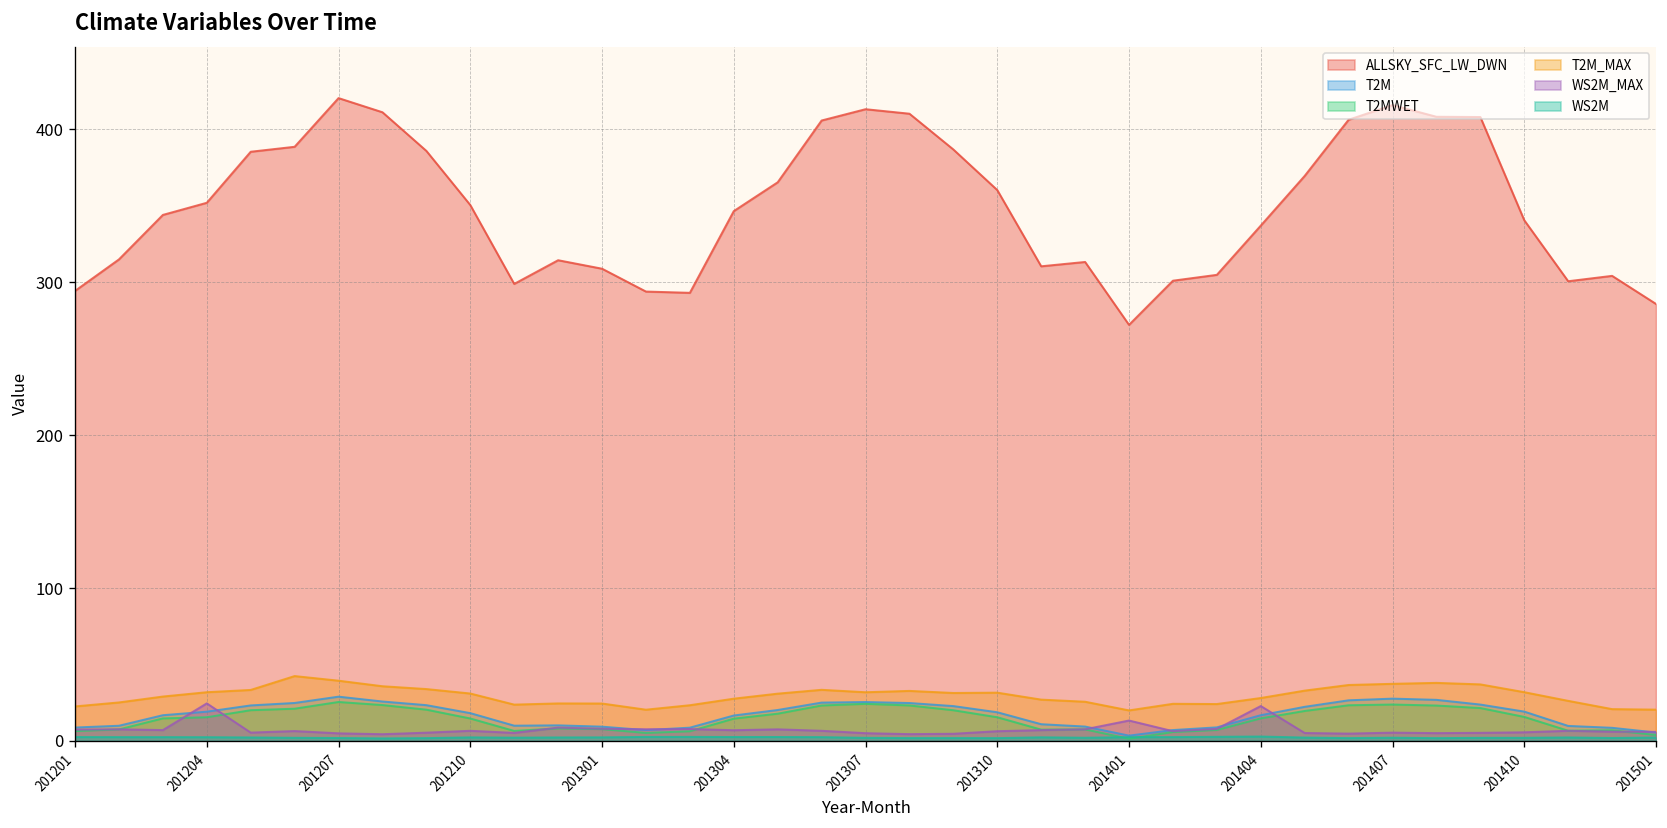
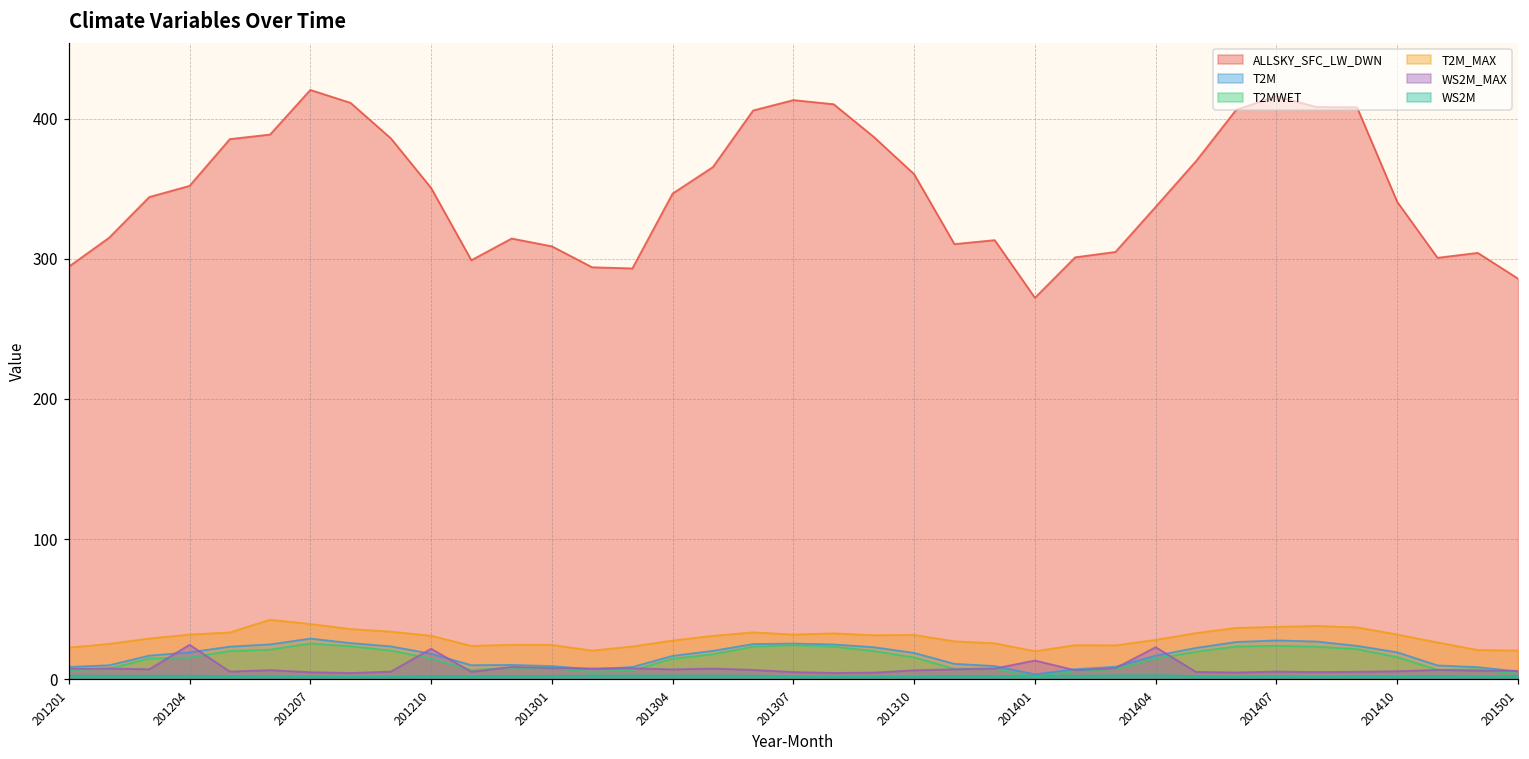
WS2M_MAX, 201210: 7 -> 22
